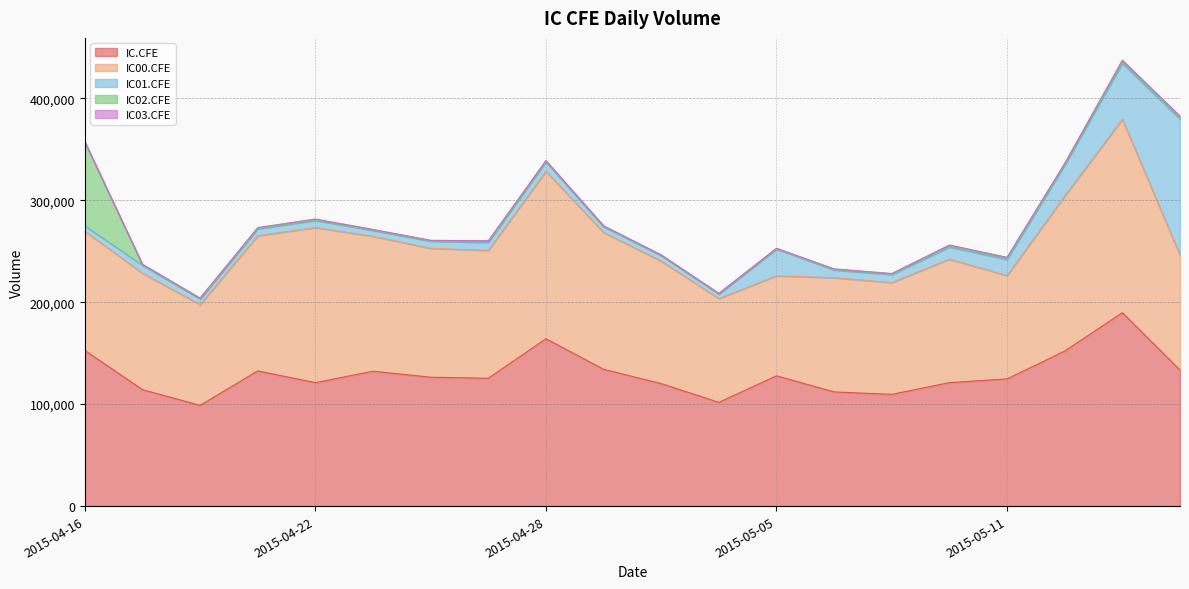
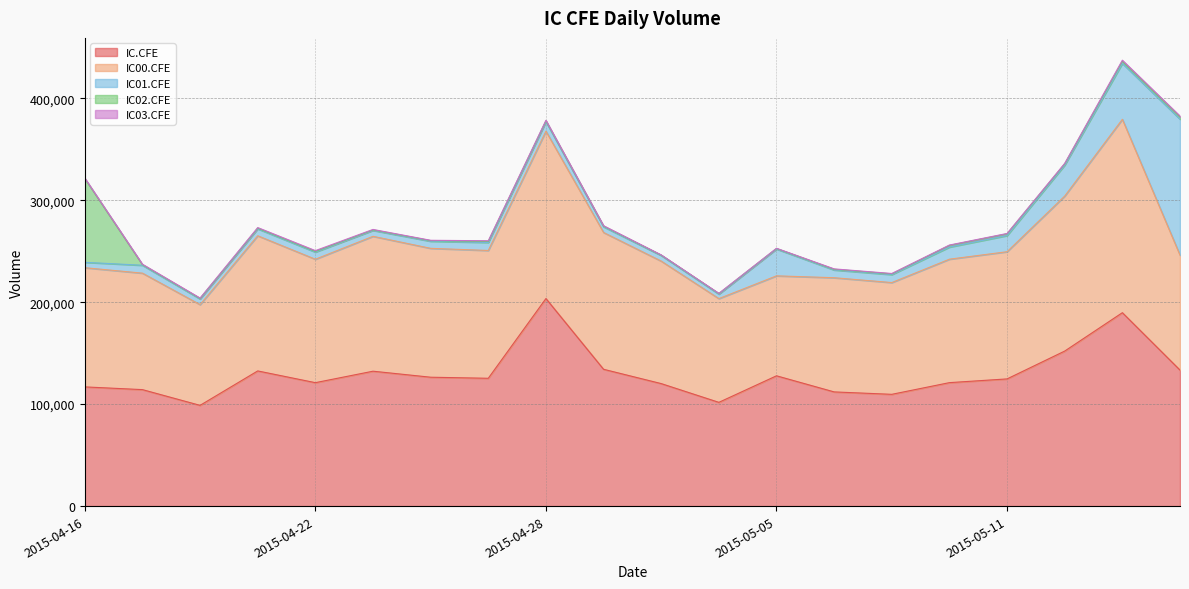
IC.CFE, 2015-04-16: 153,000 -> 117,000
IC00.CFE, 2015-04-22: 152,000 -> 121,000
IC.CFE, 2015-04-28: 164,000 -> 204,000
IC00.CFE, 2015-05-11: 101,000 -> 125,000
